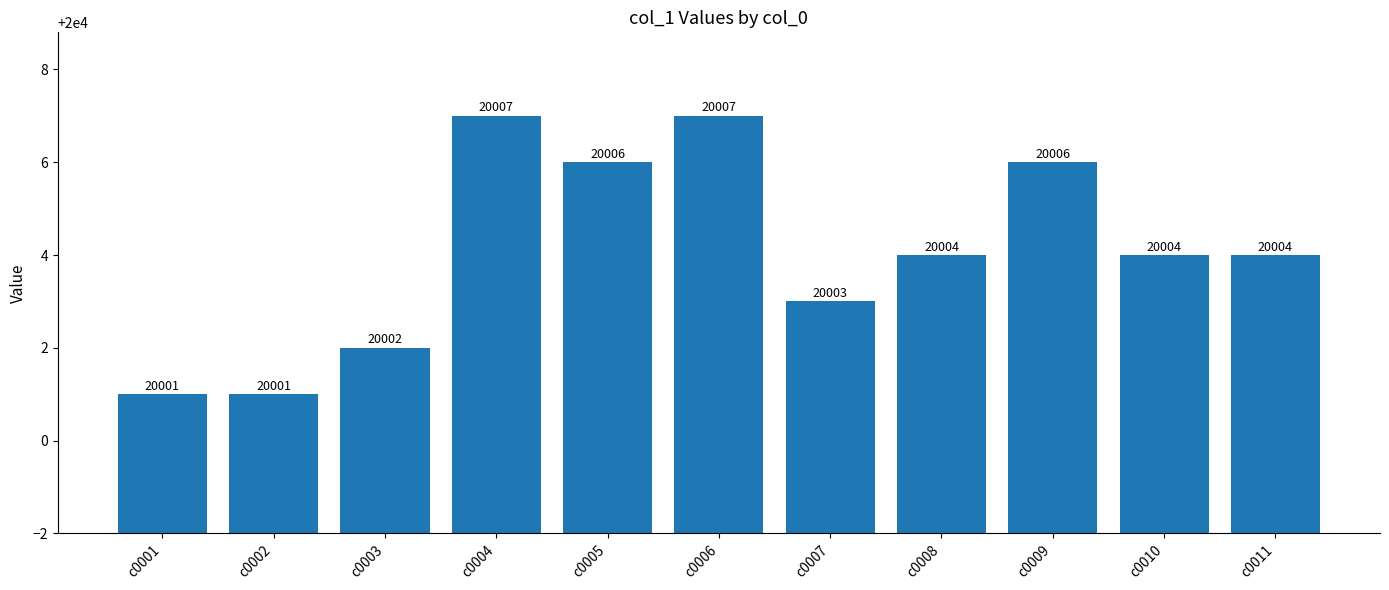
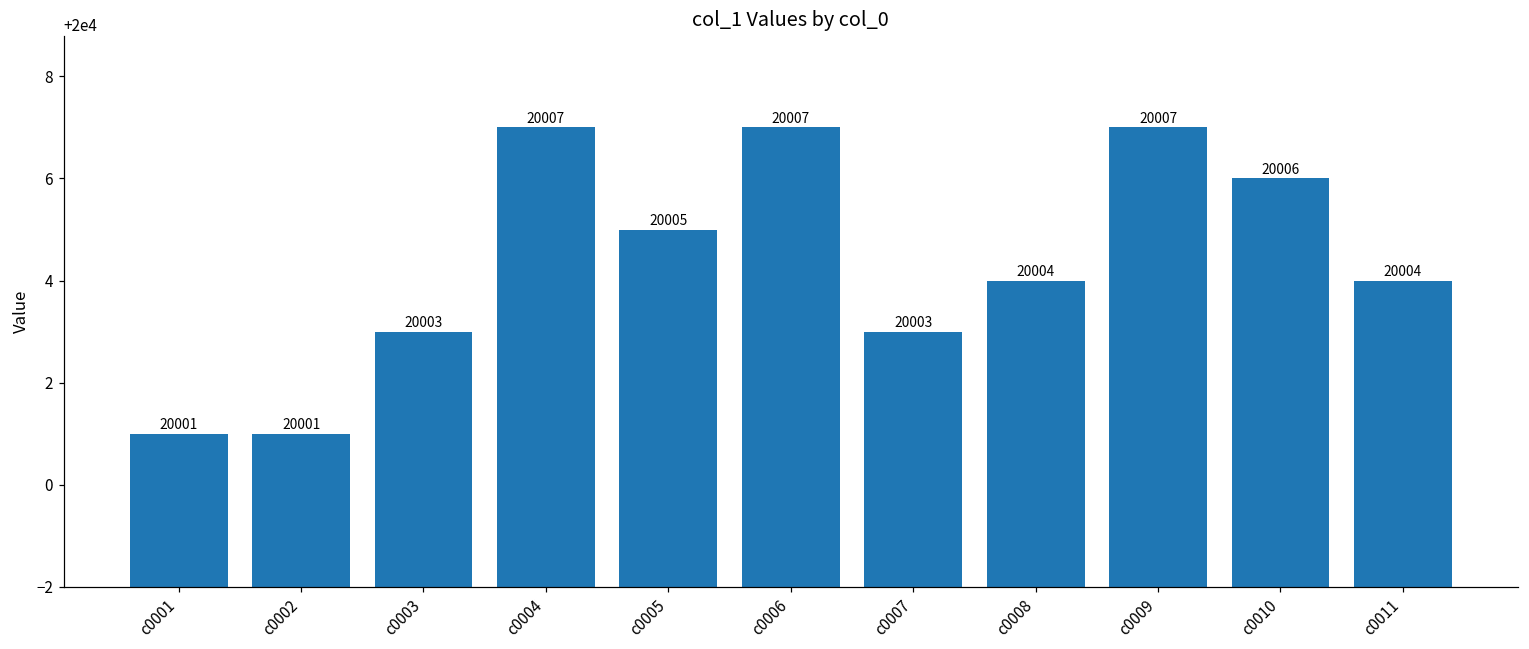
c0003: 20002 -> 20003
c0005: 20006 -> 20005
c0009: 20006 -> 20007
c0010: 20004 -> 20006
